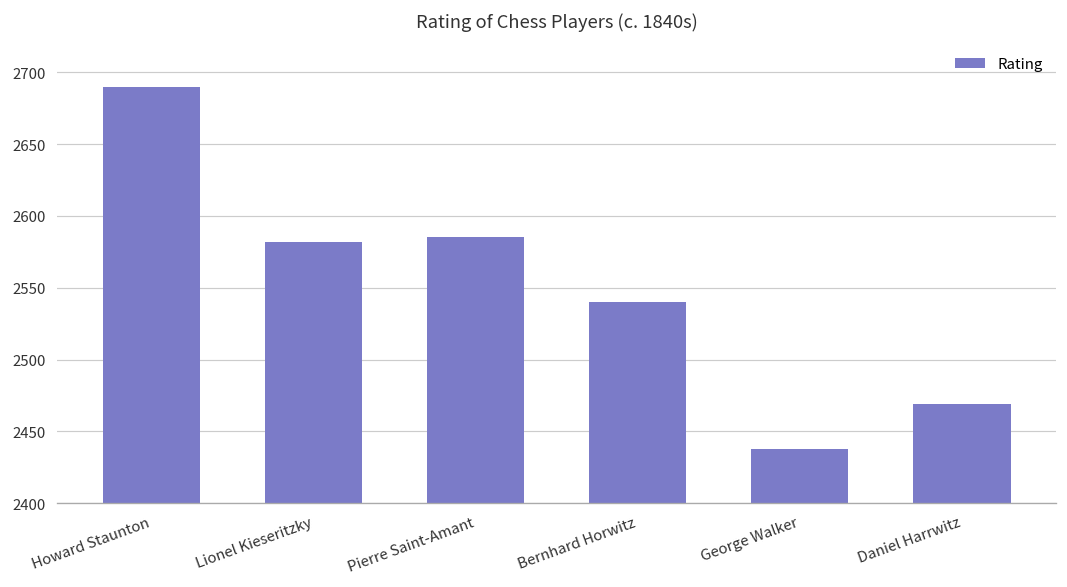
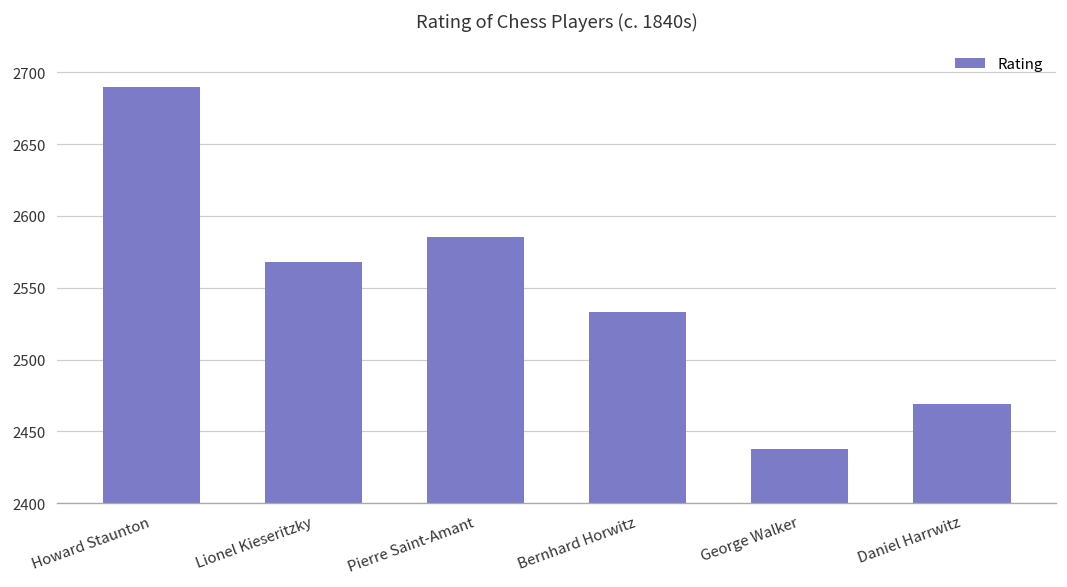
Lionel Kieseritzky: 2582 -> 2568
Bernhard Horwitz: 2540 -> 2533
